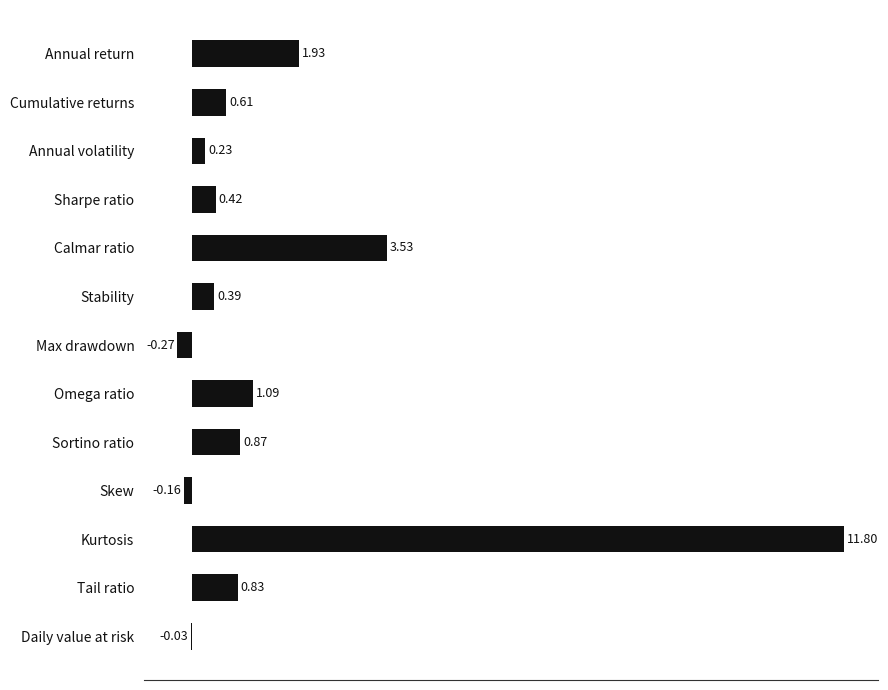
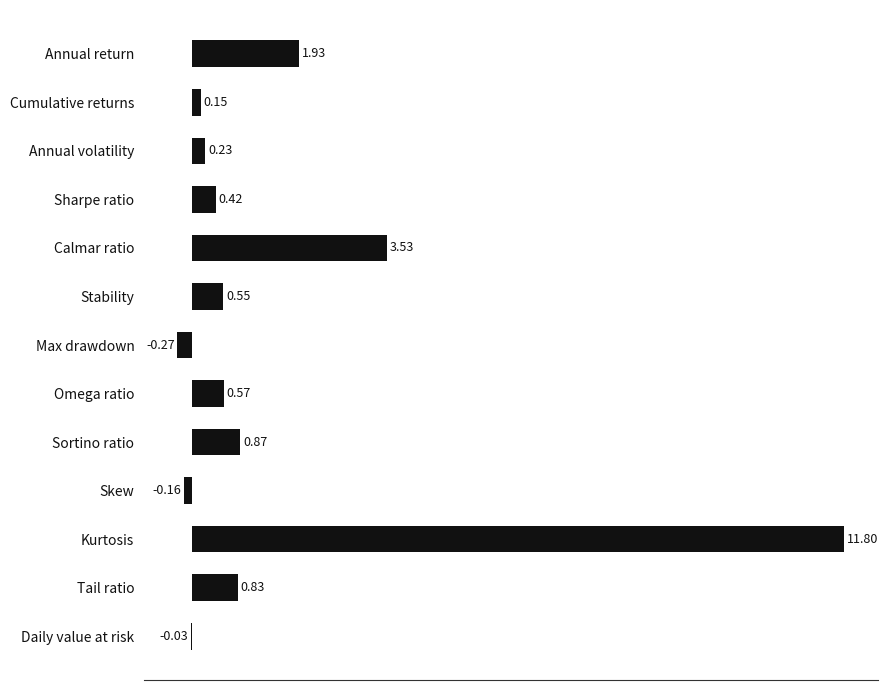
Cumulative returns: 0.61 -> 0.15
Stability: 0.39 -> 0.55
Omega ratio: 1.09 -> 0.57
